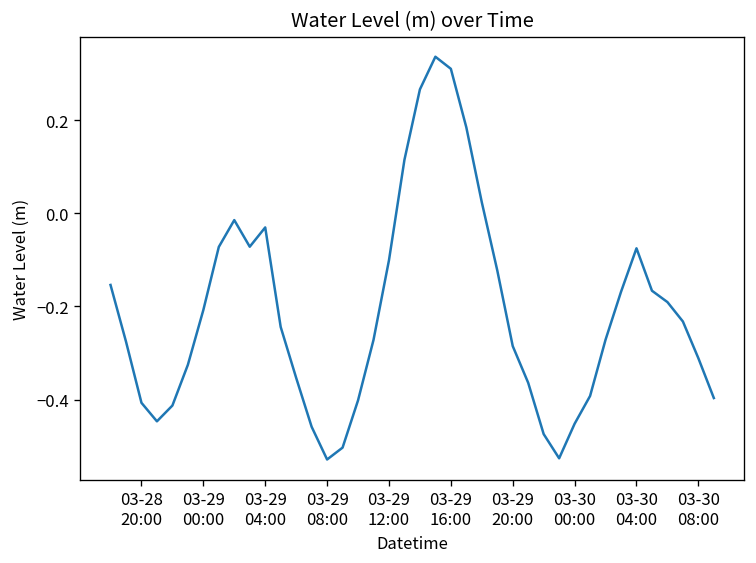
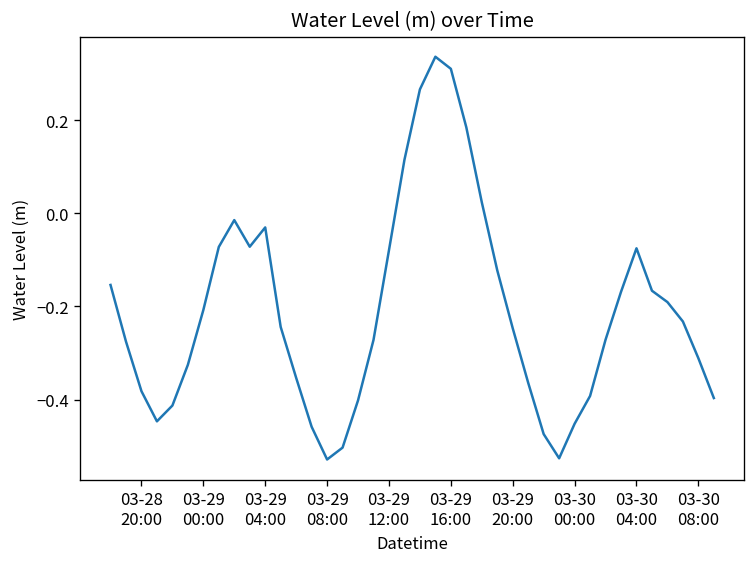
03-28 20:00: -0.41 -> -0.38
03-29 12:00: -0.10 -> -0.08
03-29 20:00: -0.29 -> -0.25
